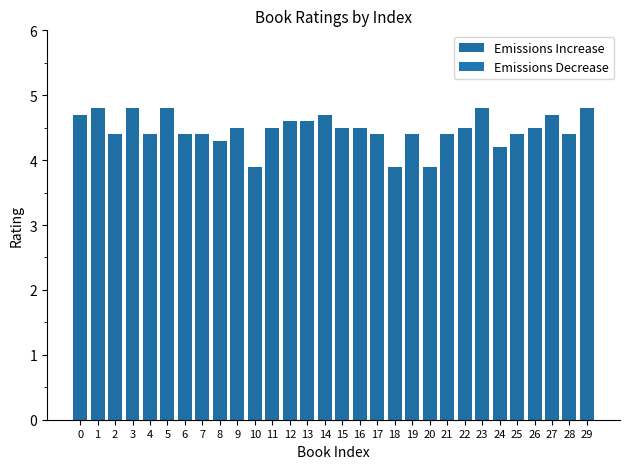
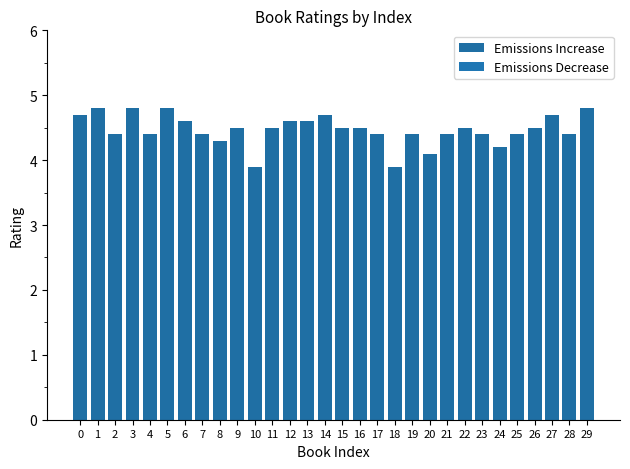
6: 4.4 -> 4.6
20: 3.9 -> 4.1
23: 4.8 -> 4.4
